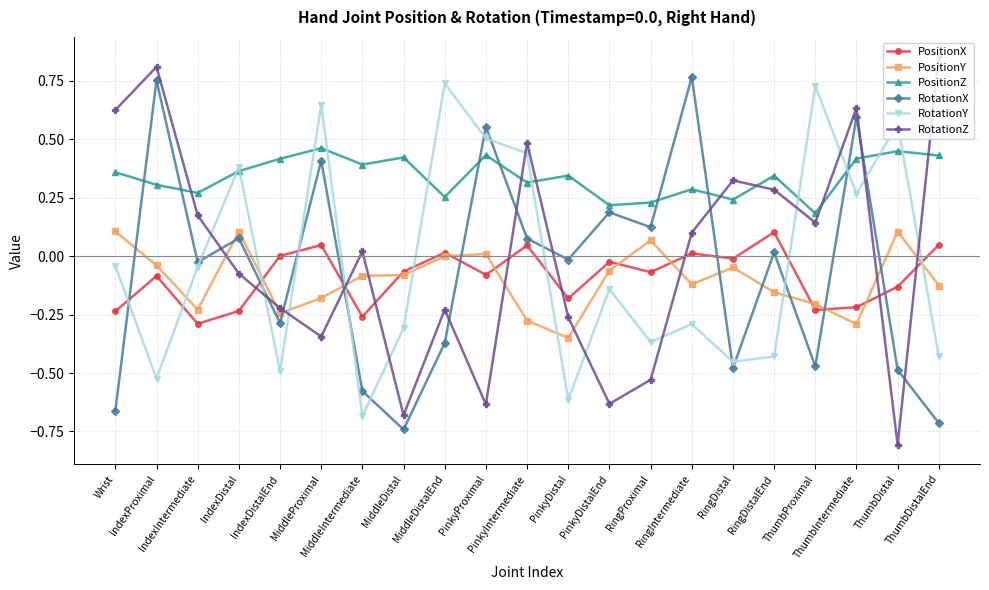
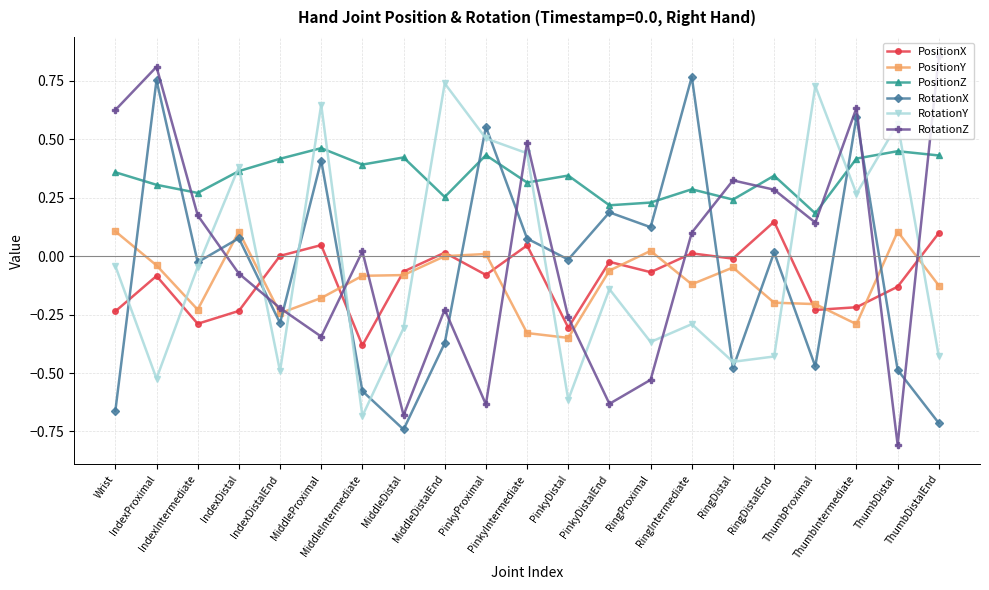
PositionX, MiddleIntermediate: -0.26 -> -0.38
PositionY, PinkyIntermediate: -0.28 -> -0.33
PositionX, PinkyDistal: -0.18 -> -0.31
PositionY, RingProximal: 0.07 -> 0.02
PositionX, RingDistalEnd: 0.10 -> 0.15
PositionY, RingDistalEnd: -0.15 -> -0.20
PositionX, ThumbDistalEnd: 0.05 -> 0.10
